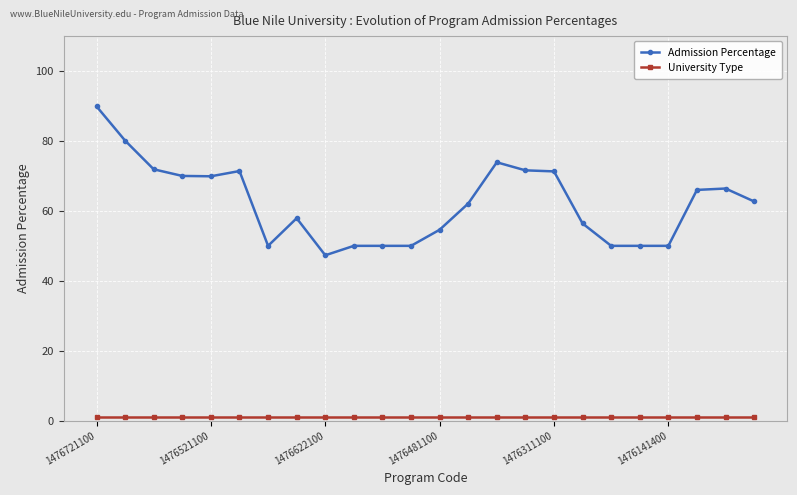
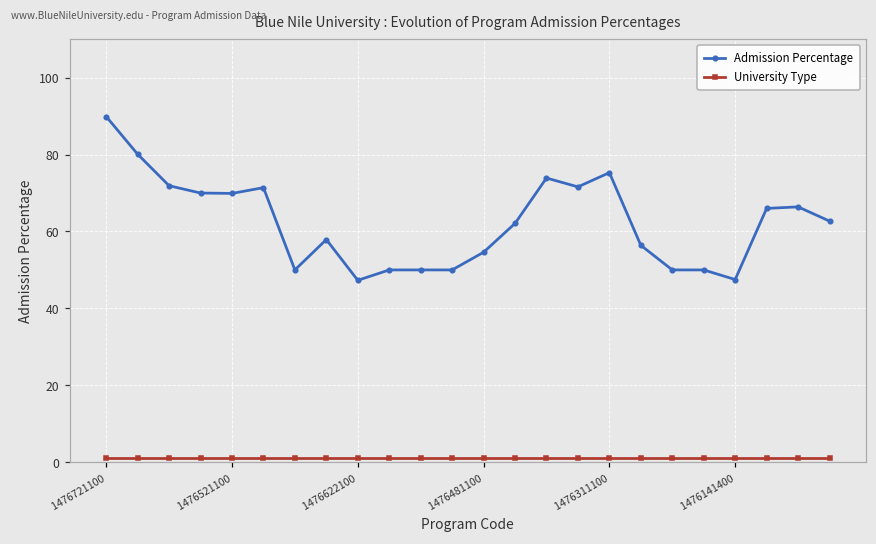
Admission Percentage, 1476311100: 71 -> 75
Admission Percentage, 1476141400: 50 -> 48
